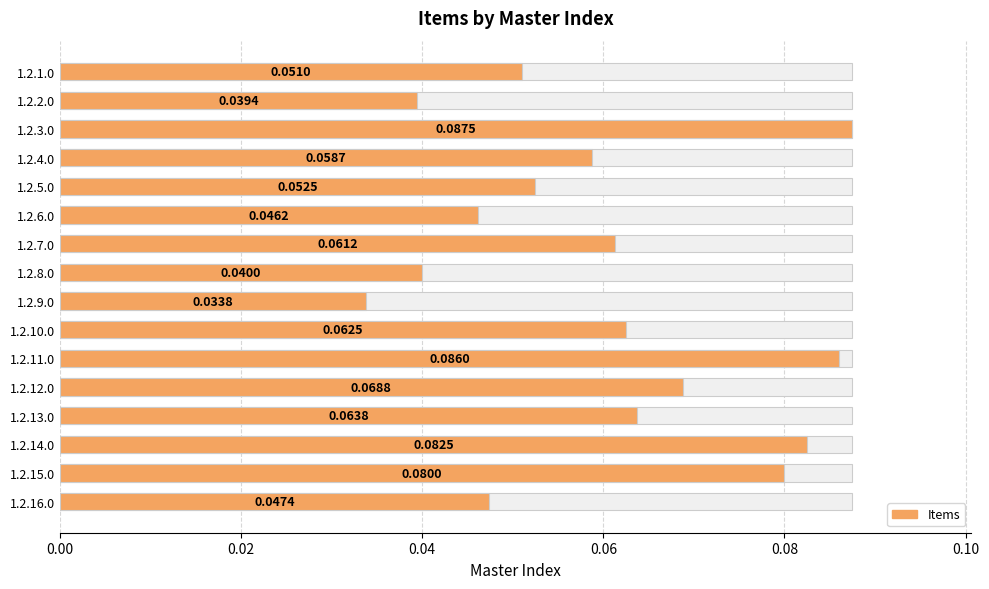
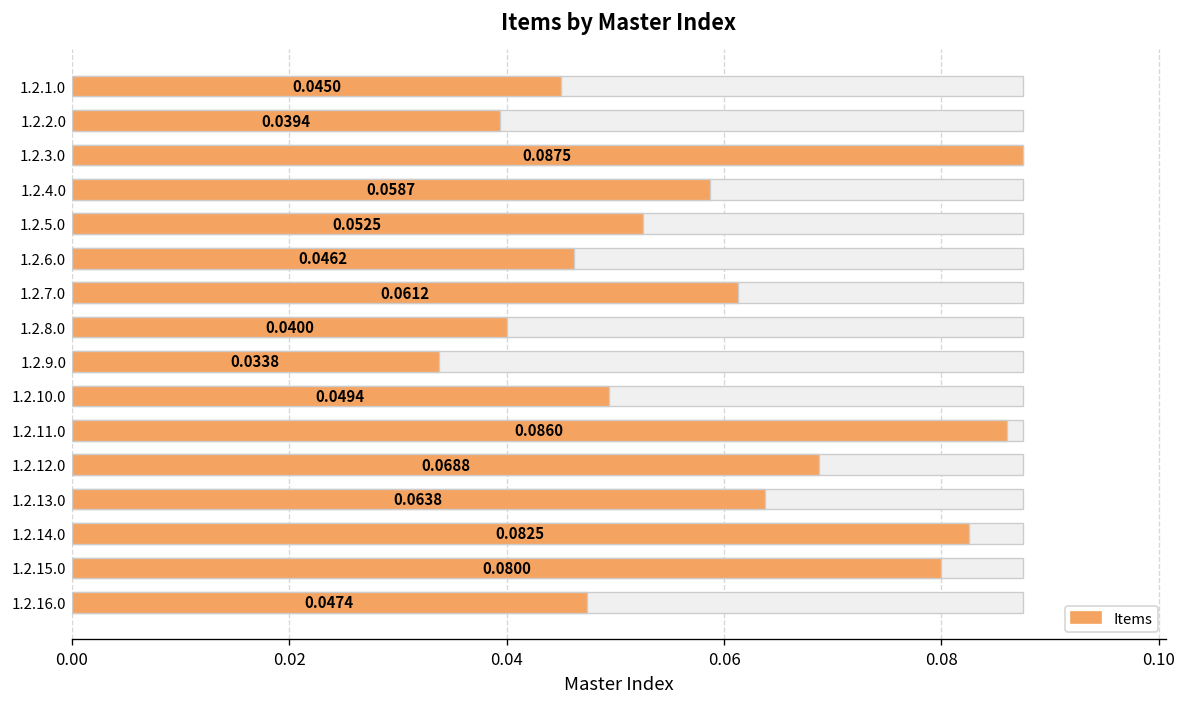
Items, 1.2.1.0: 0.0510 -> 0.0450
Items, 1.2.10.0: 0.0625 -> 0.0494
